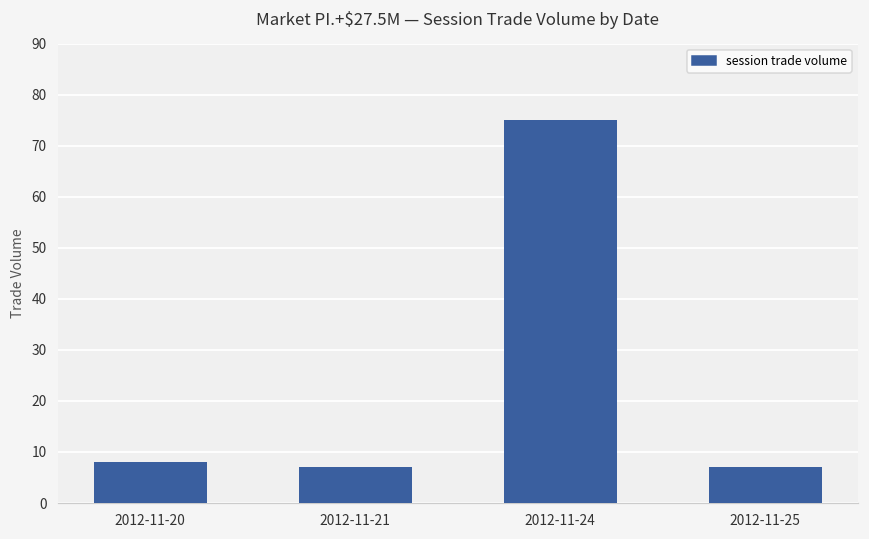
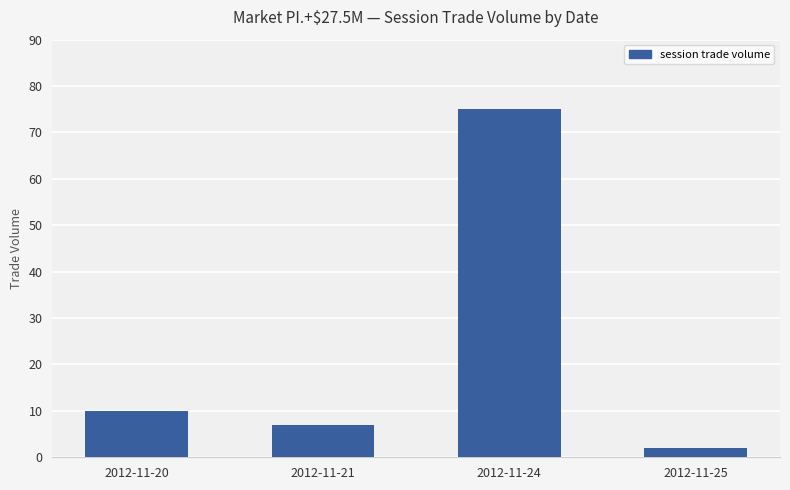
2012-11-20: 8 -> 10
2012-11-25: 7 -> 2
